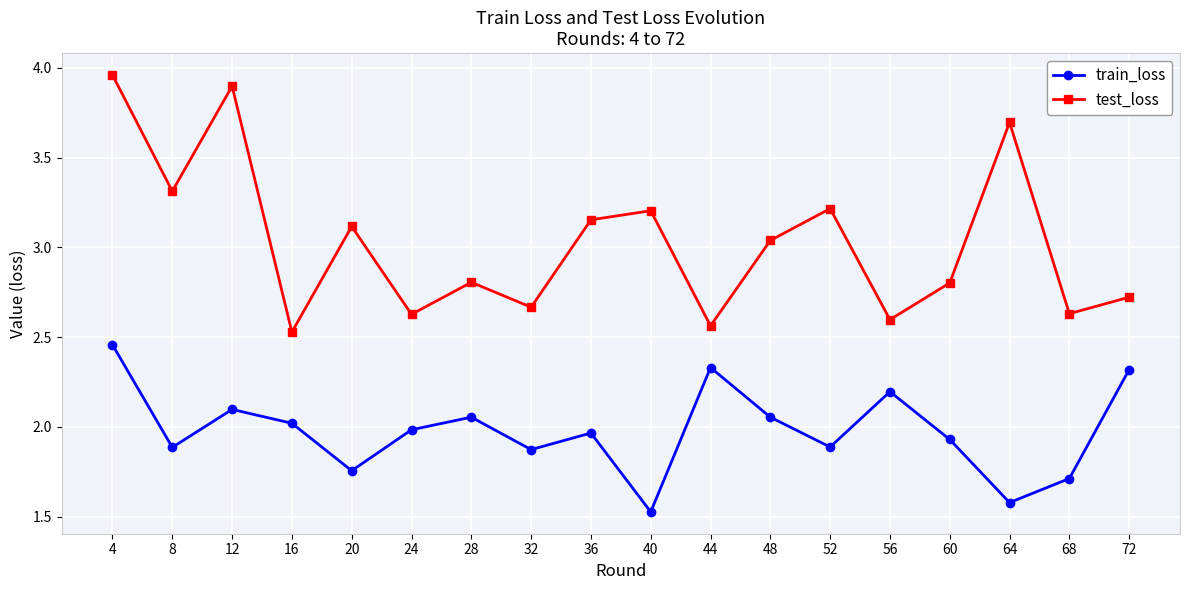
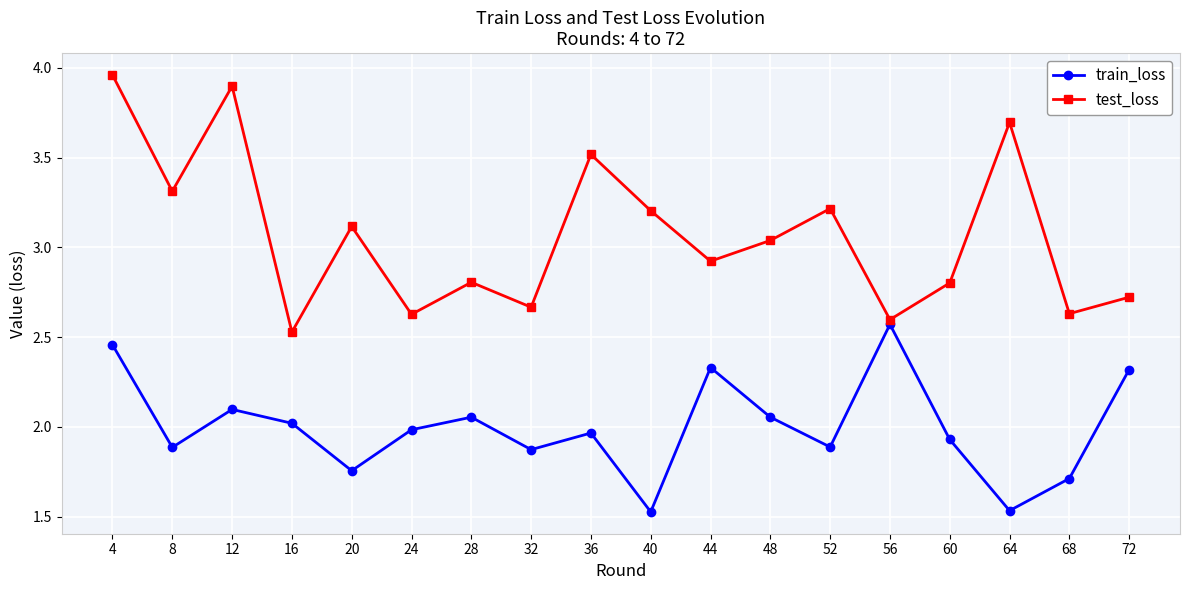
test_loss, 36: 3.15 -> 3.52
test_loss, 44: 2.56 -> 2.92
train_loss, 56: 2.20 -> 2.57
train_loss, 64: 1.58 -> 1.53
